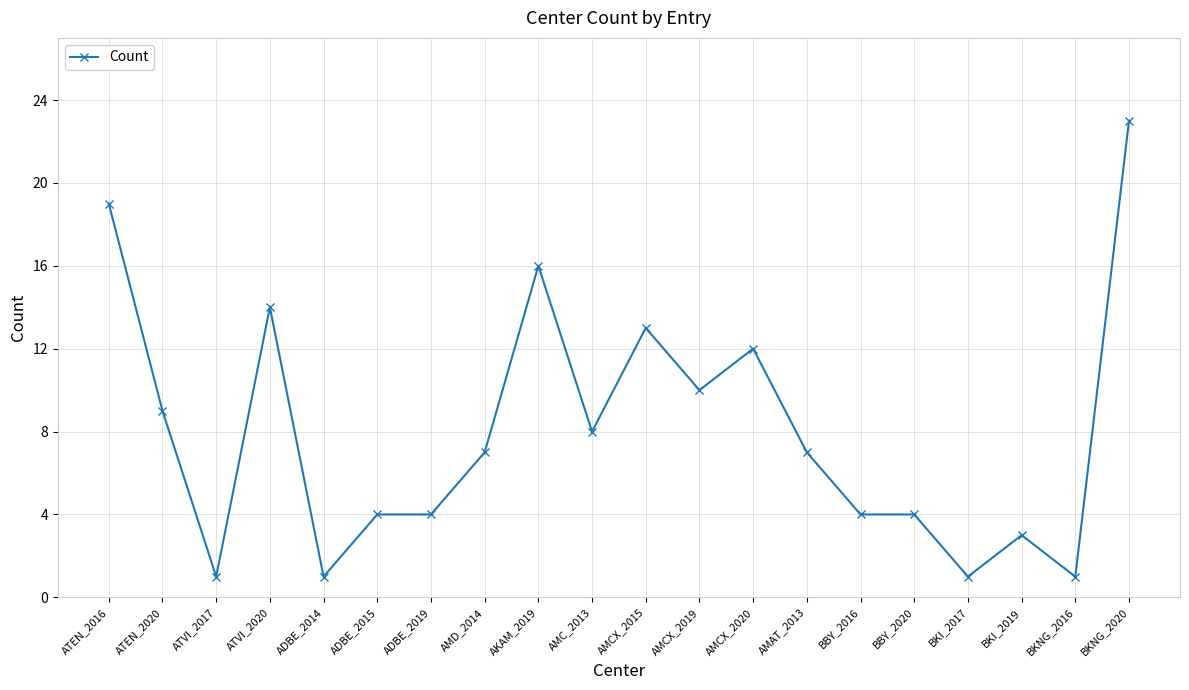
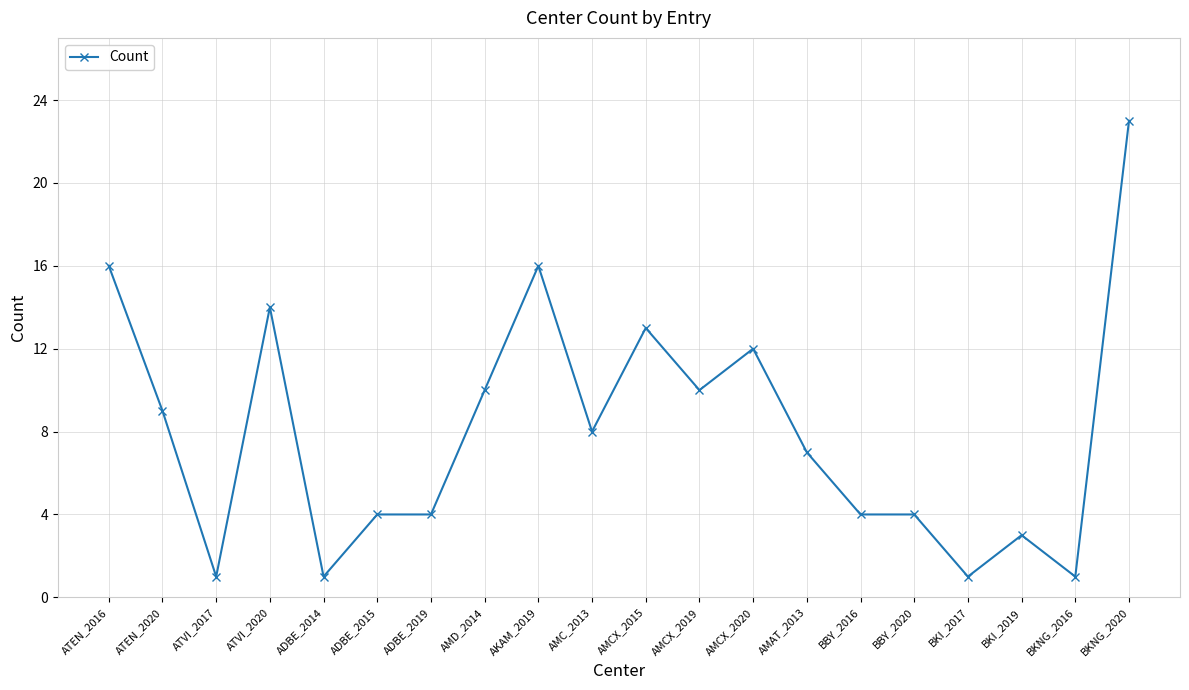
ATEN_2016: 19 -> 16
AMD_2014: 7 -> 10
